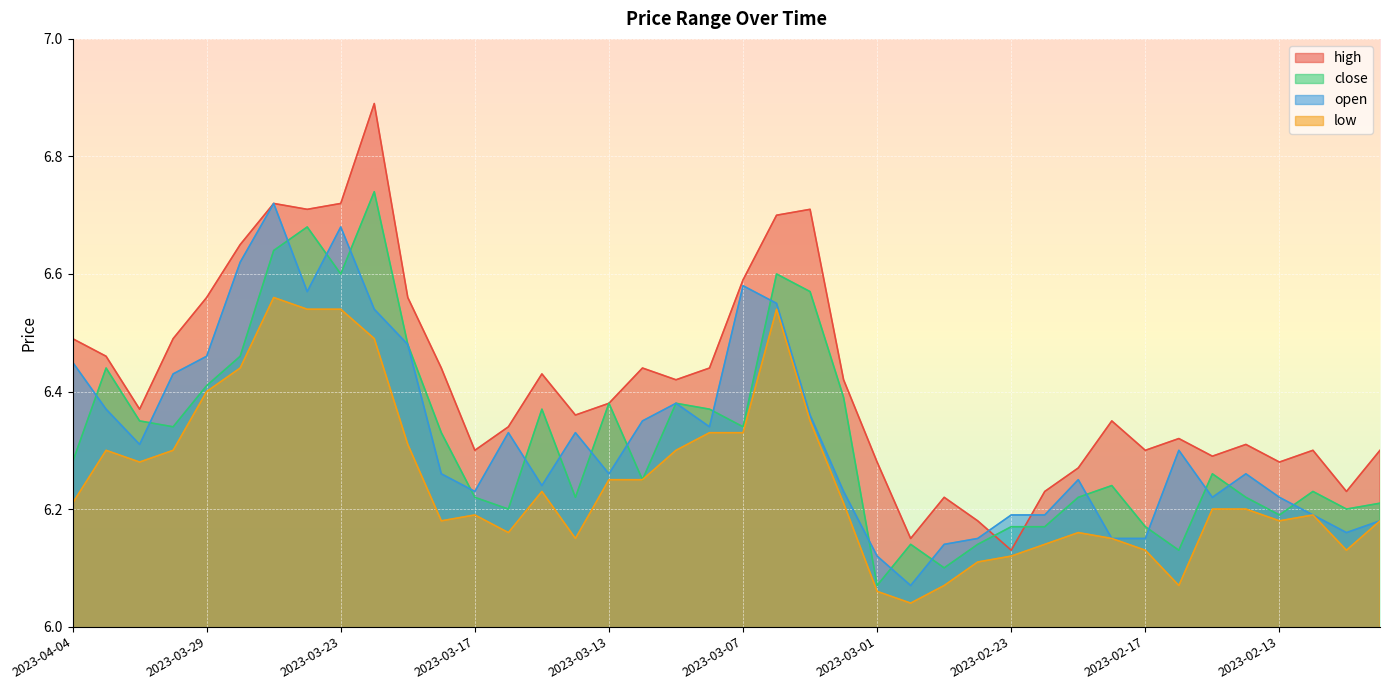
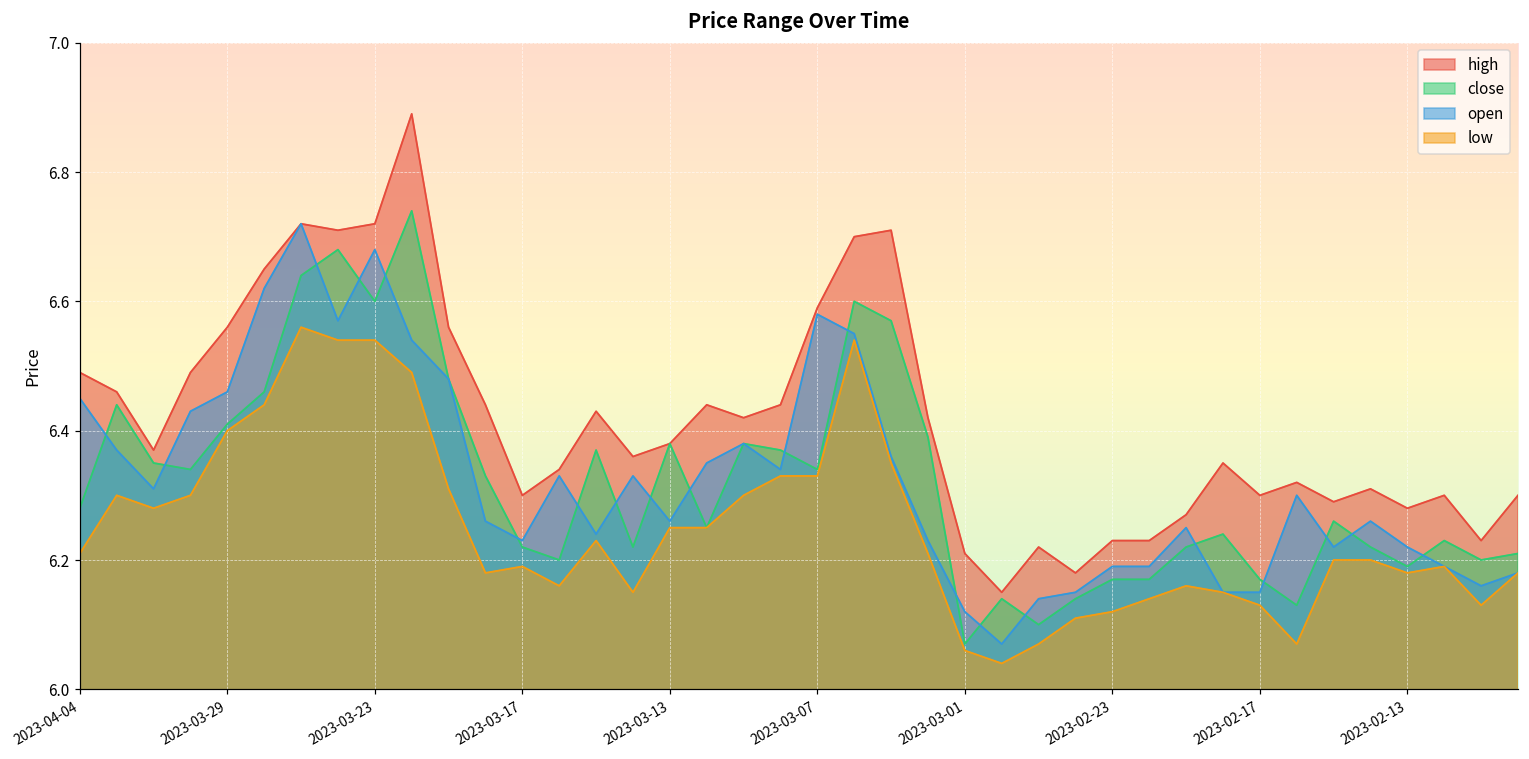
high, 2023-03-01: 6.28 -> 6.21
high, 2023-02-23: 6.13 -> 6.23
